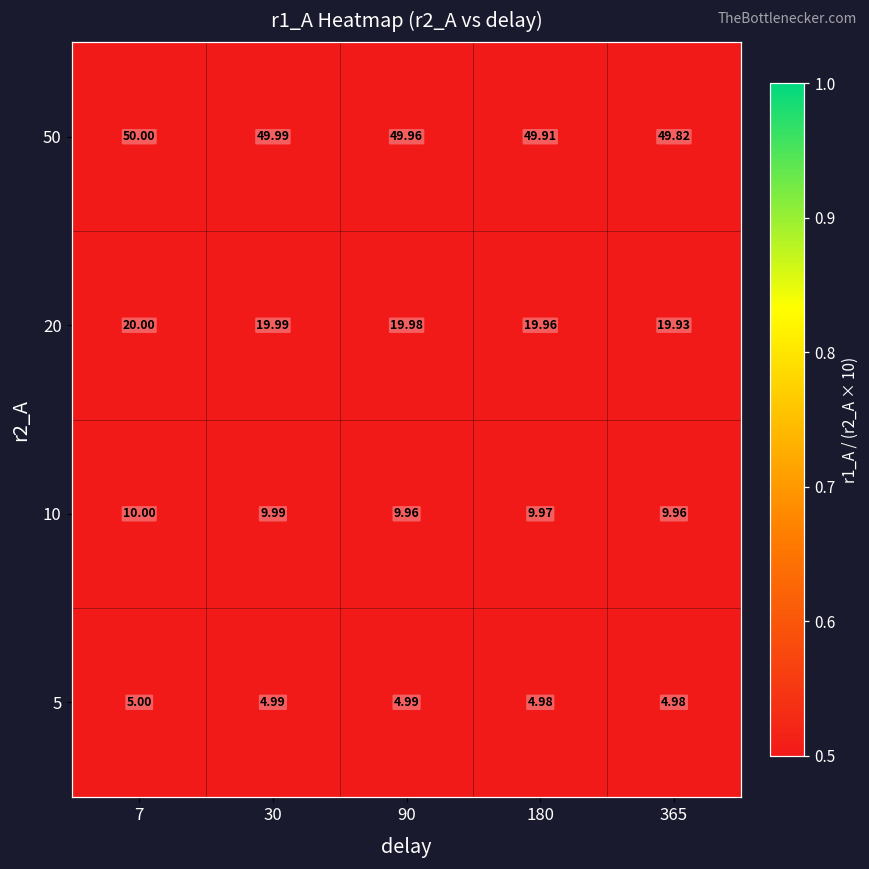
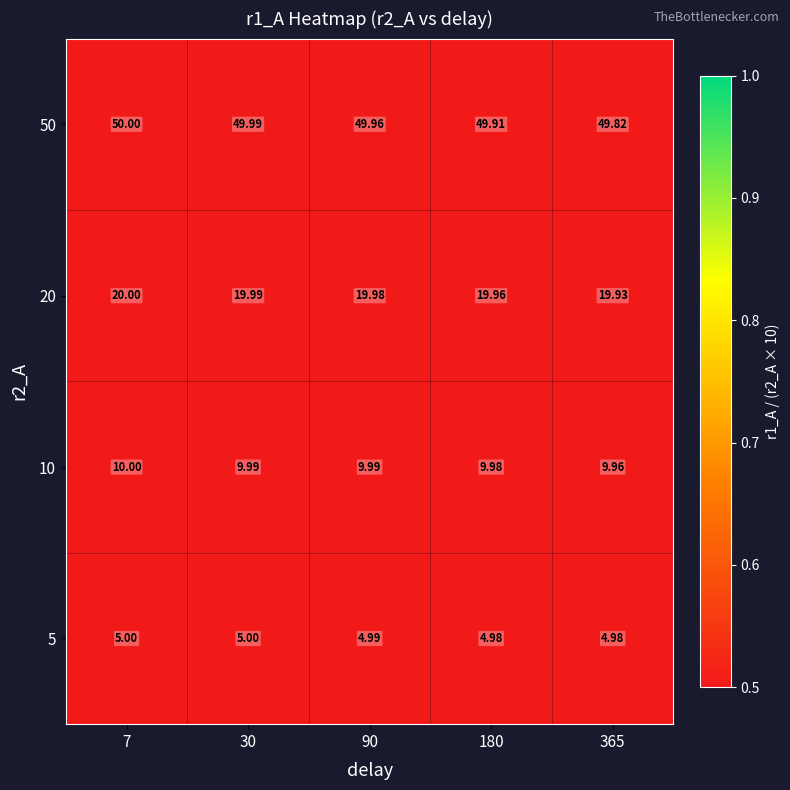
10, 90: 9.96 -> 9.99
10, 180: 9.97 -> 9.98
5, 30: 4.99 -> 5.00
